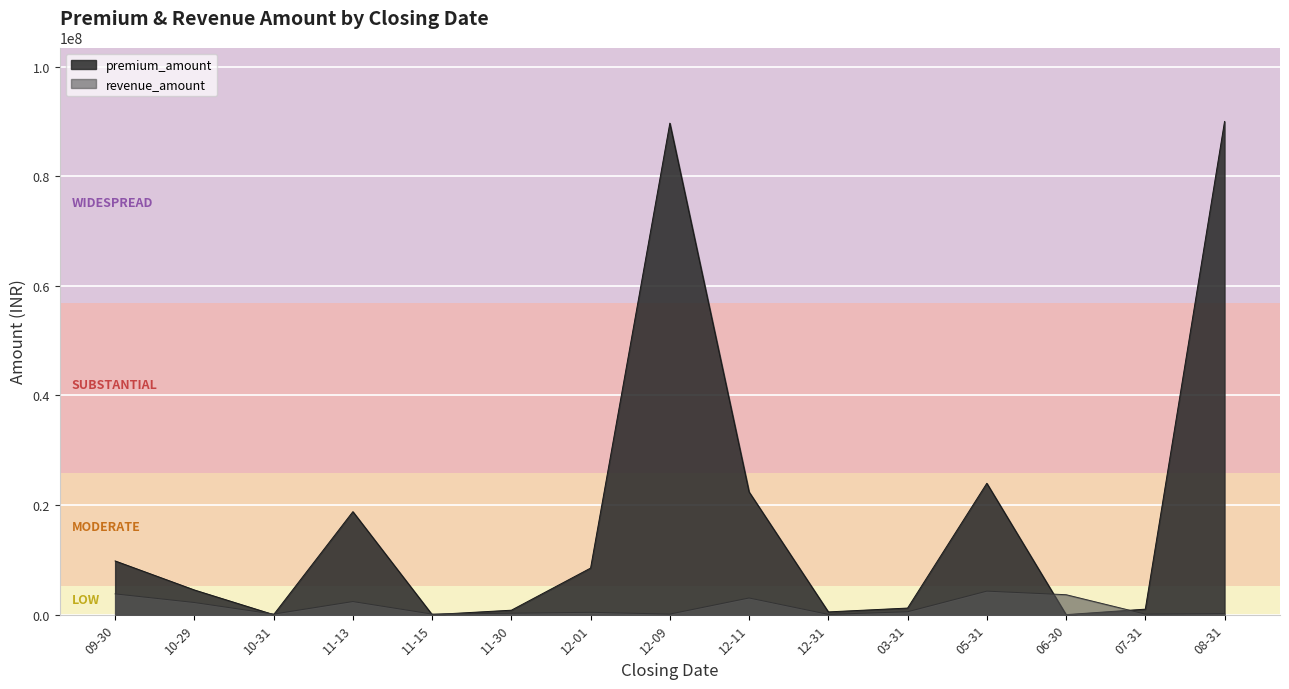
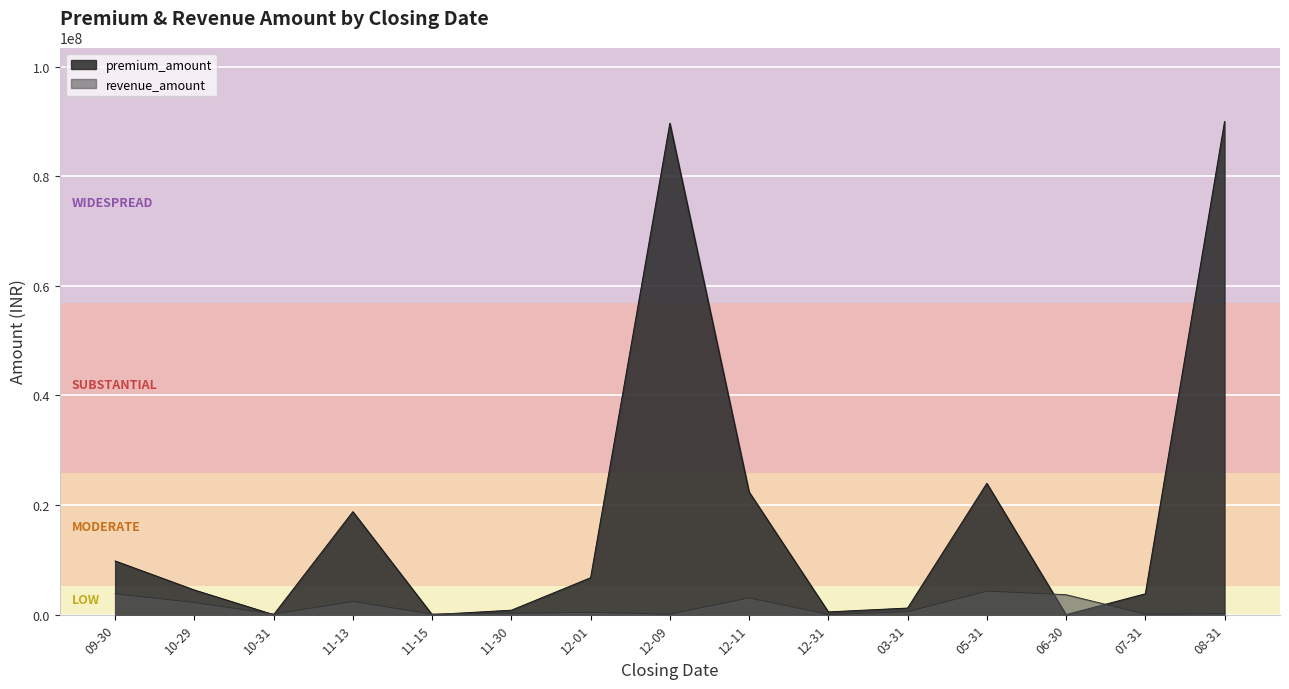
premium_amount, 12-01: 9000000 -> 7000000
premium_amount, 07-31: 1000000 -> 4000000
